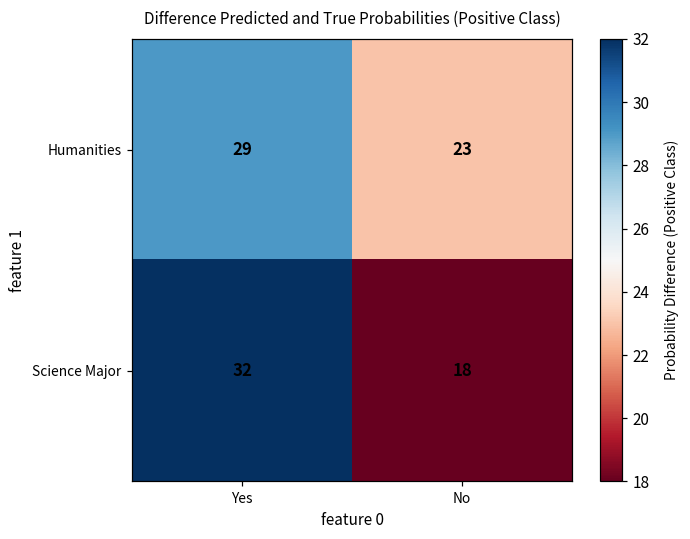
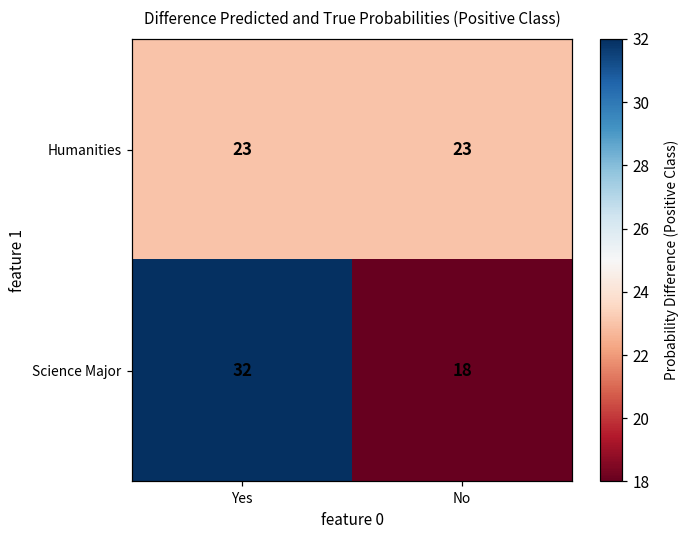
Humanities, Yes: 29 -> 23
